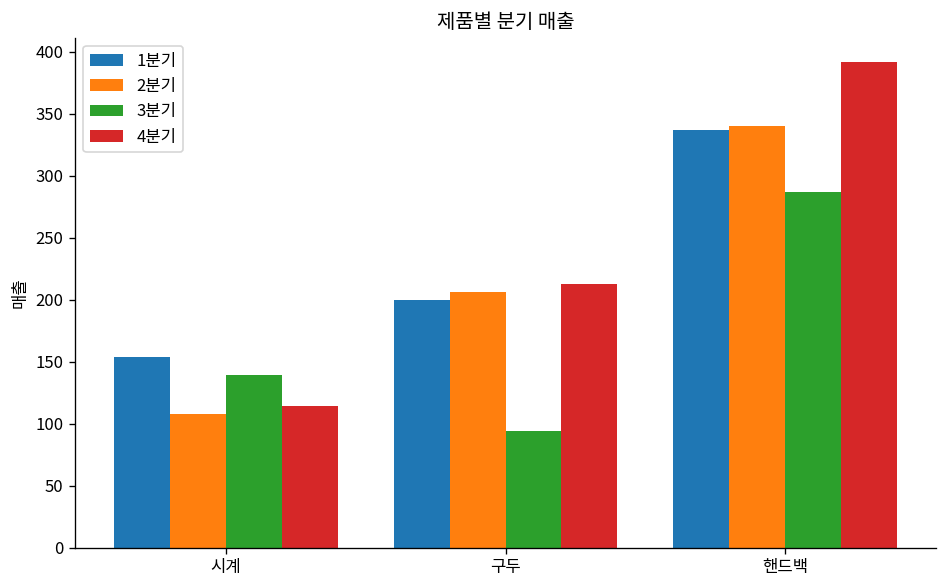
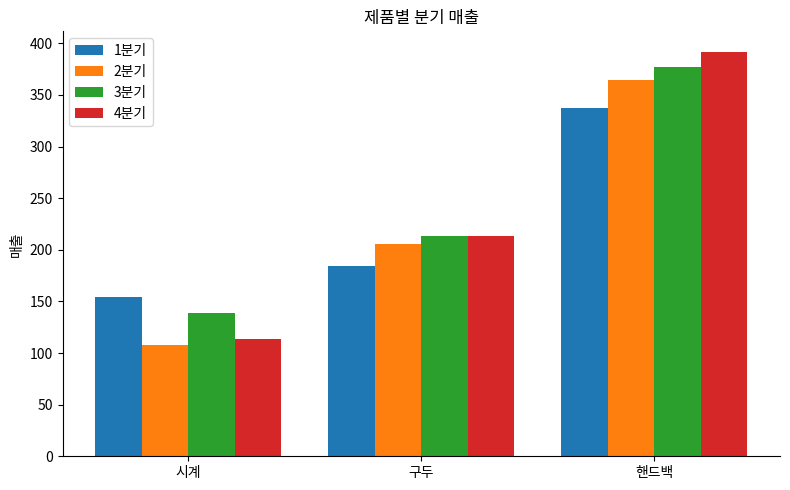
1분기, 구두: 200 -> 184
3분기, 구두: 94 -> 213
2분기, 핸드백: 340 -> 364
3분기, 핸드백: 287 -> 377
